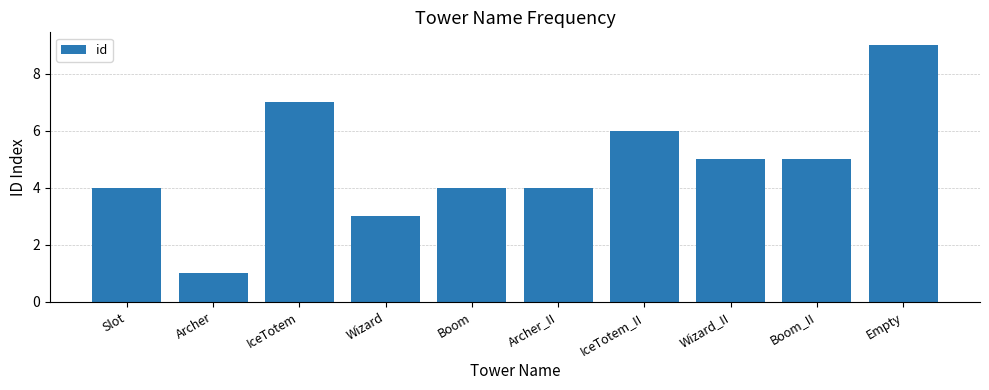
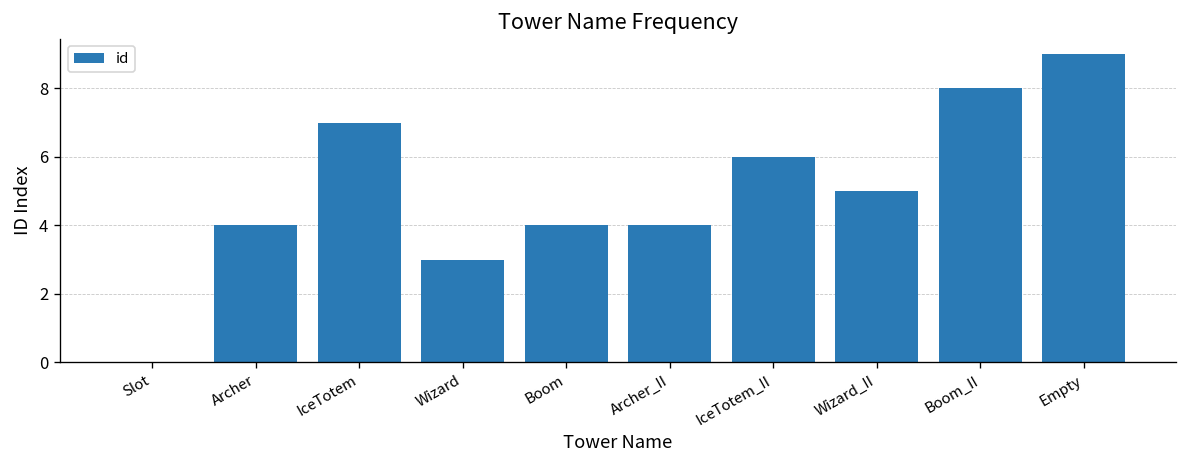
Slot: 4 -> 0
Archer: 1 -> 4
Boom_II: 5 -> 8
